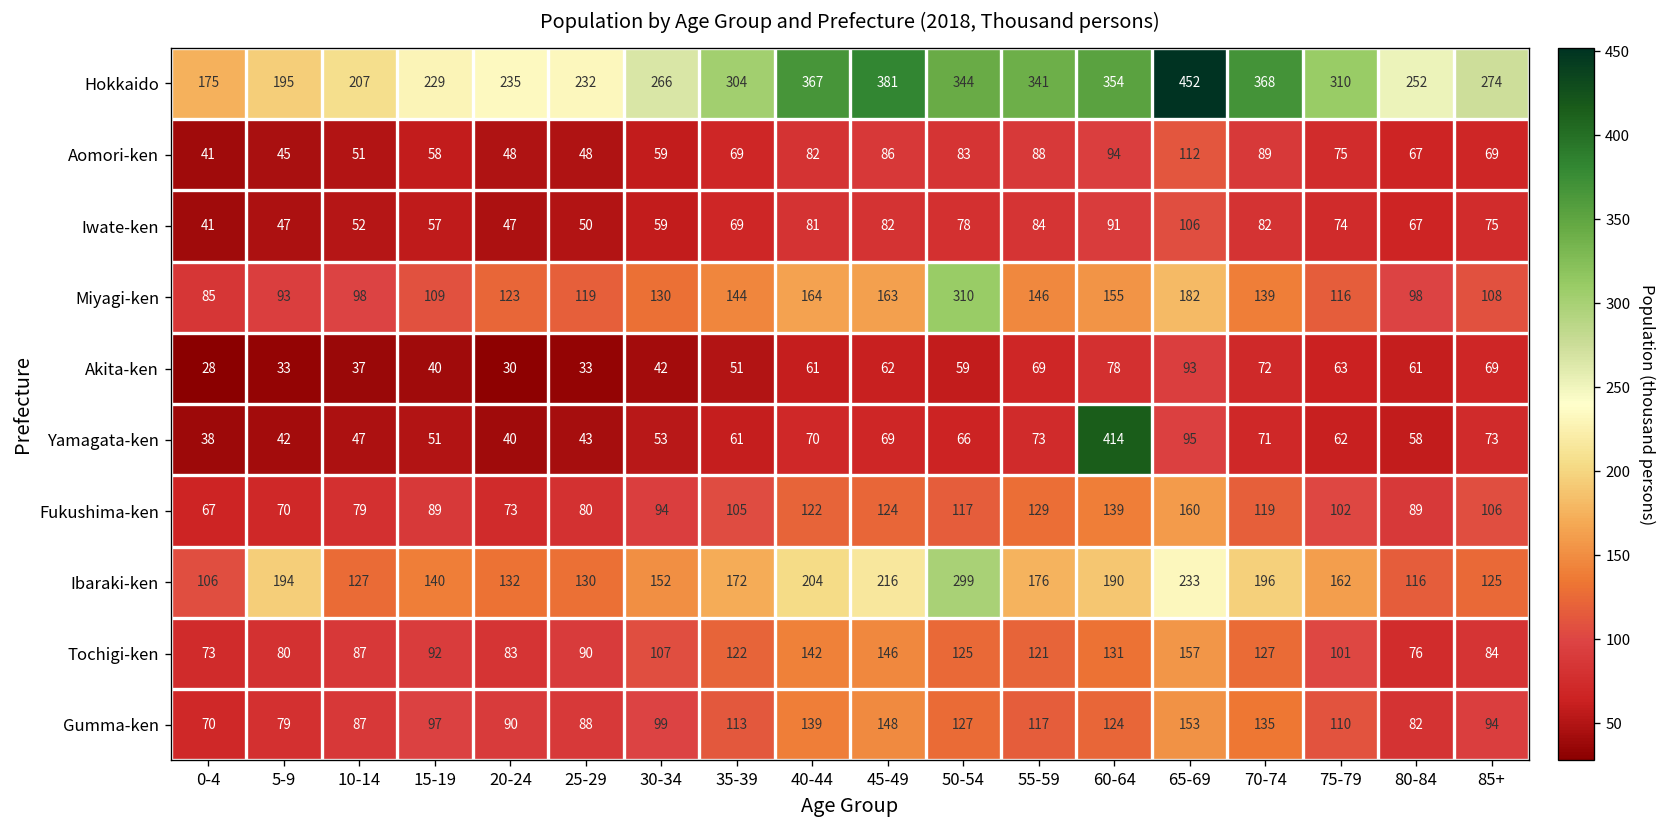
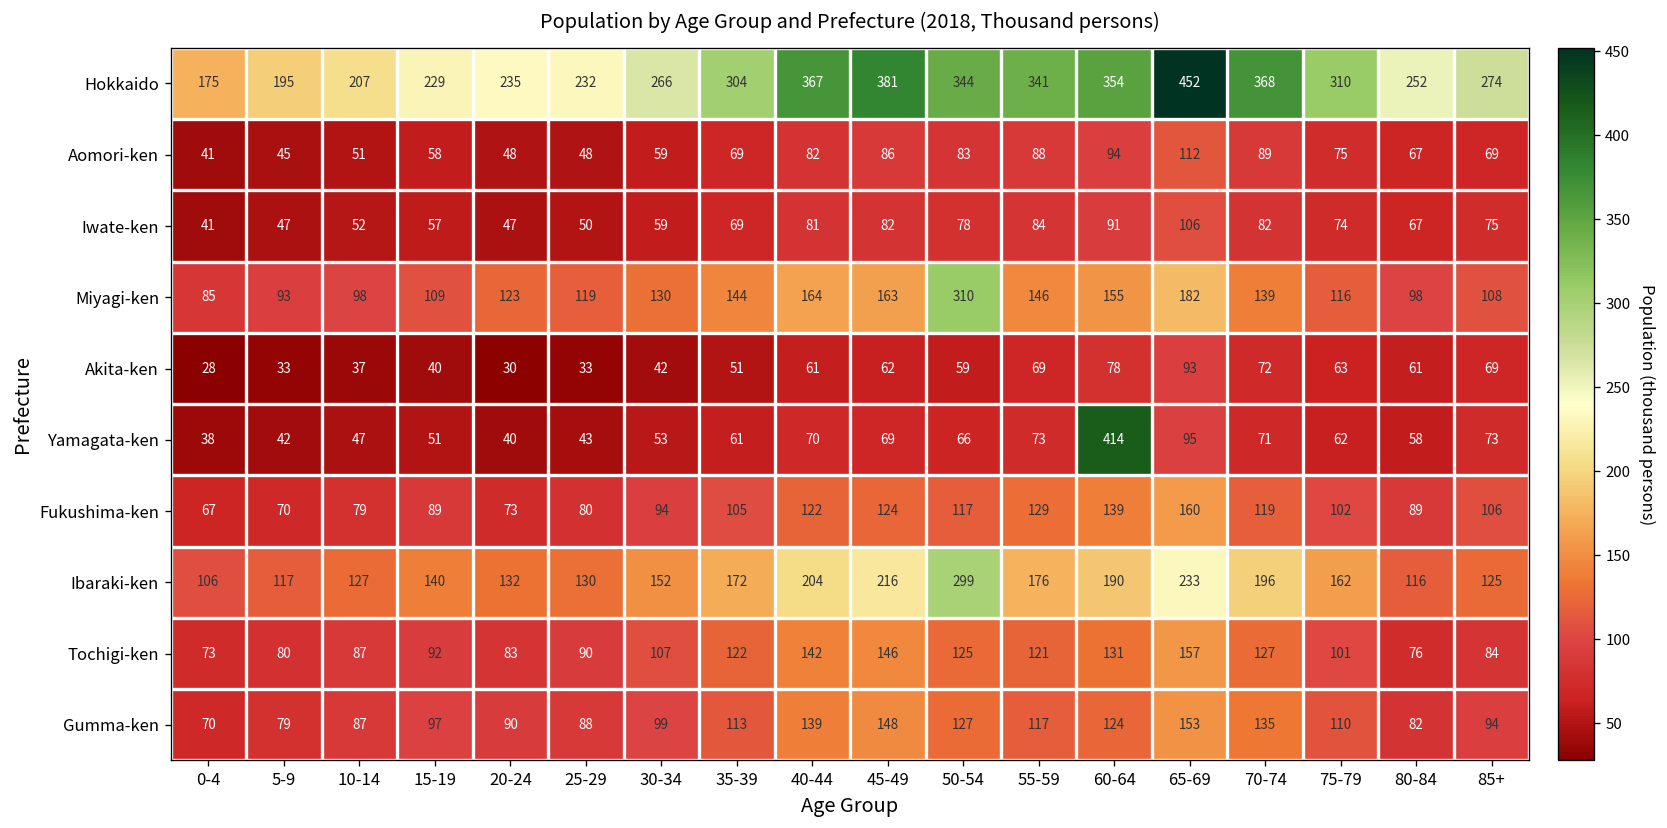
Ibaraki-ken, 5-9: 194 -> 117
